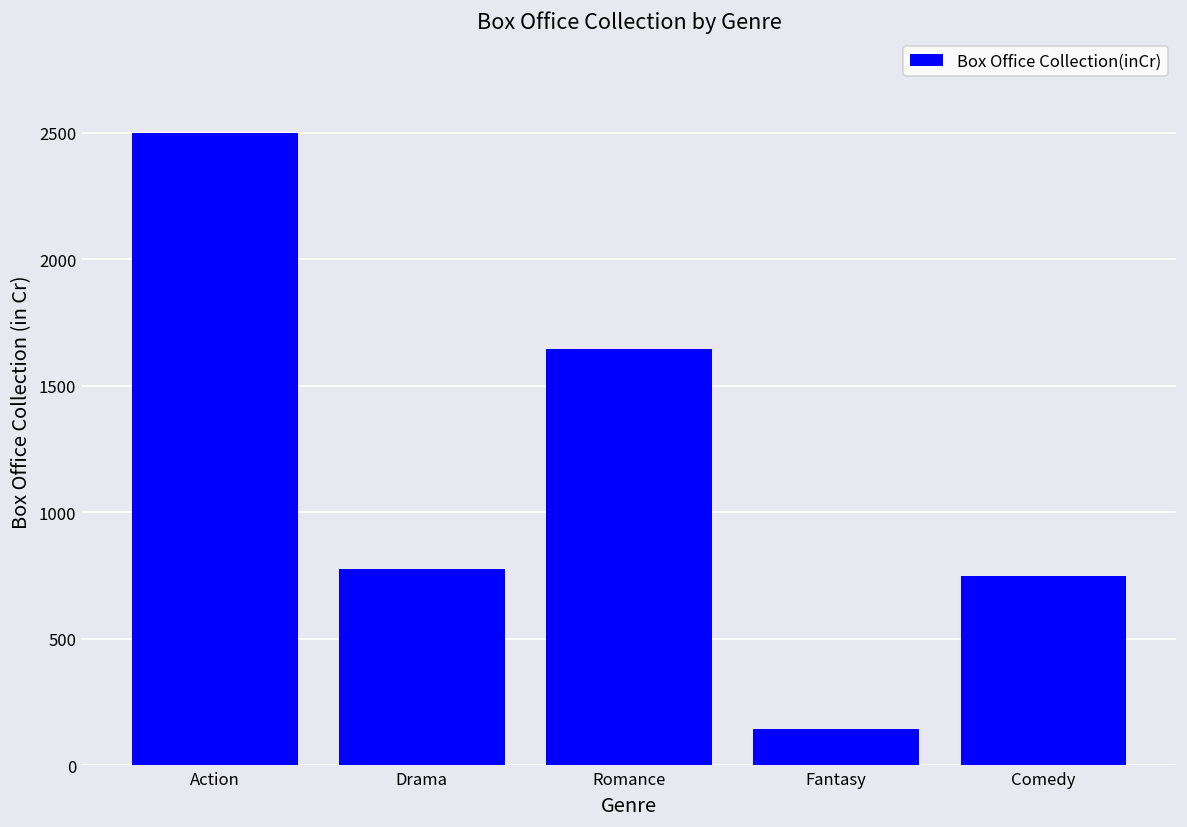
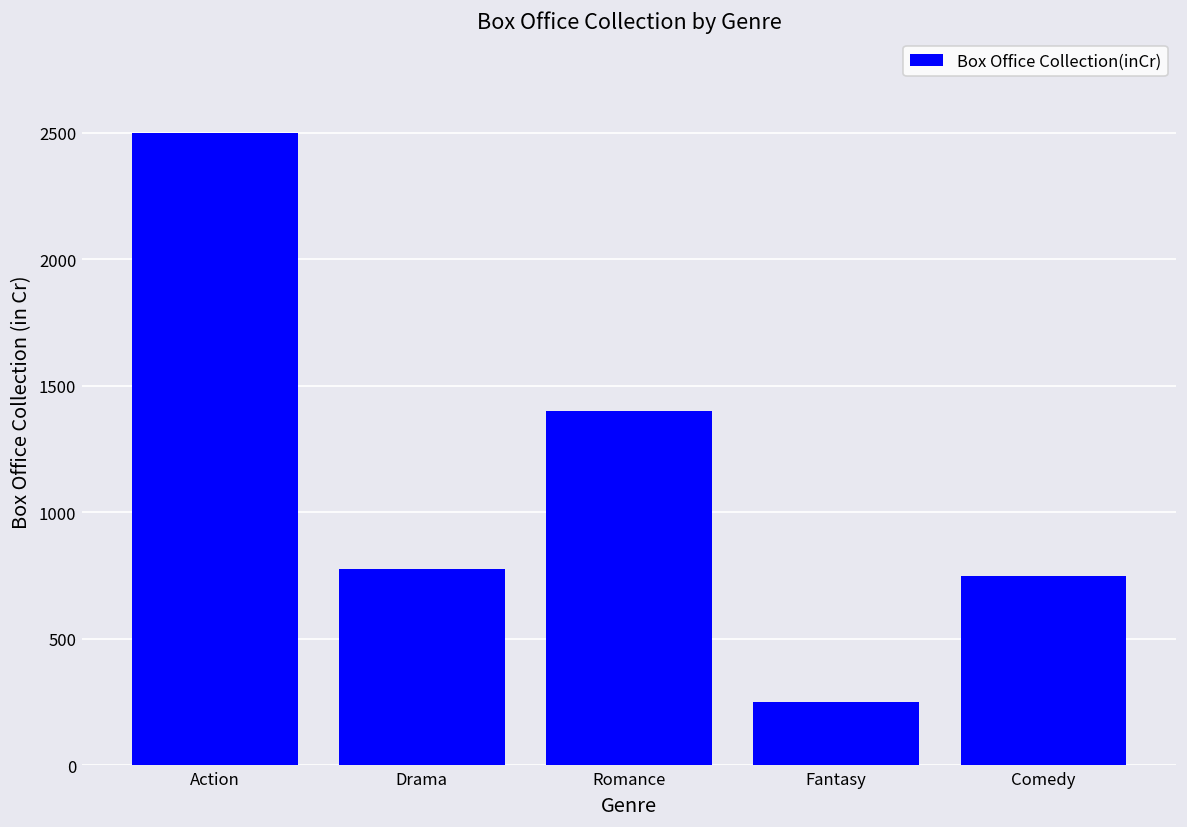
Romance: 1650 -> 1400
Fantasy: 150 -> 250
